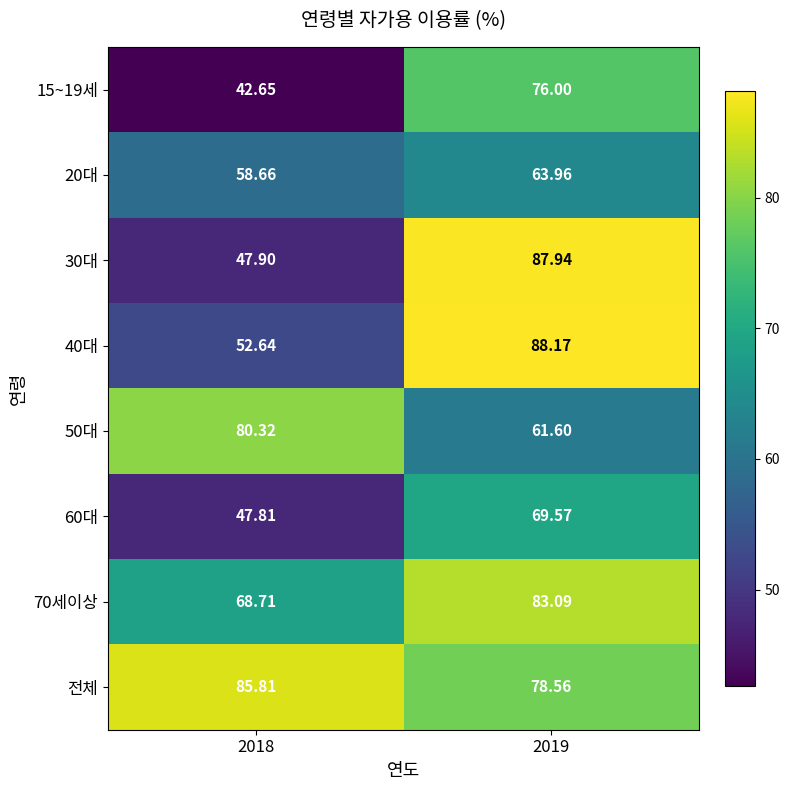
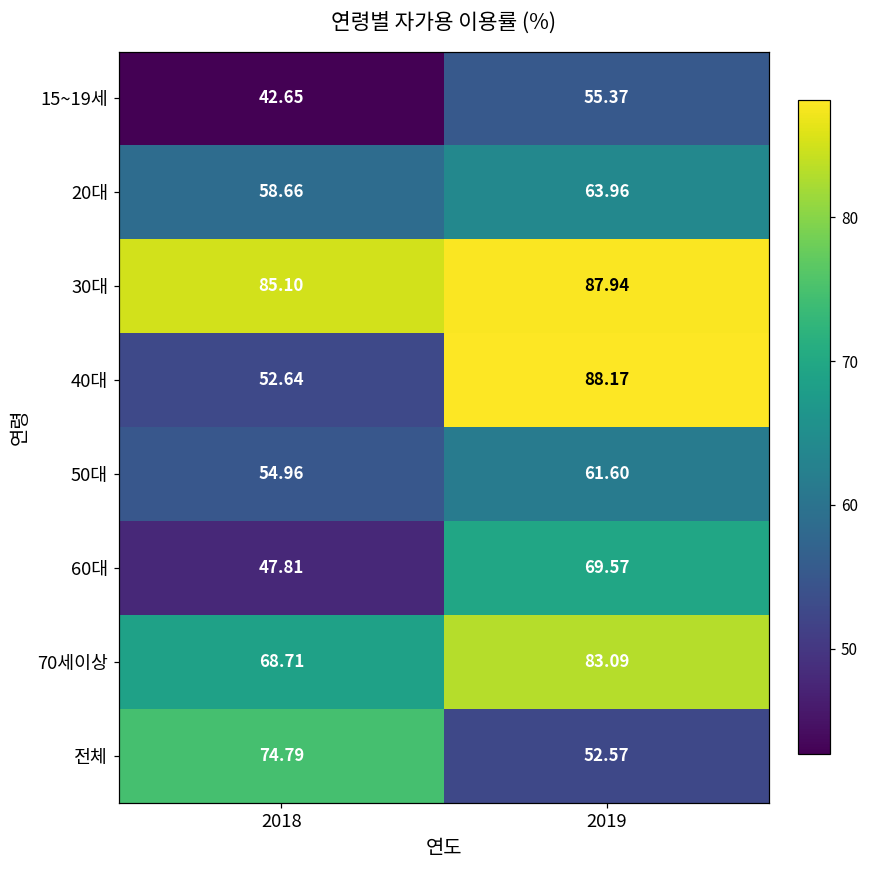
15~19세, 2019: 76.00 -> 55.37
30대, 2018: 47.90 -> 85.10
50대, 2018: 80.32 -> 54.96
전체, 2018: 85.81 -> 74.79
전체, 2019: 78.56 -> 52.57
